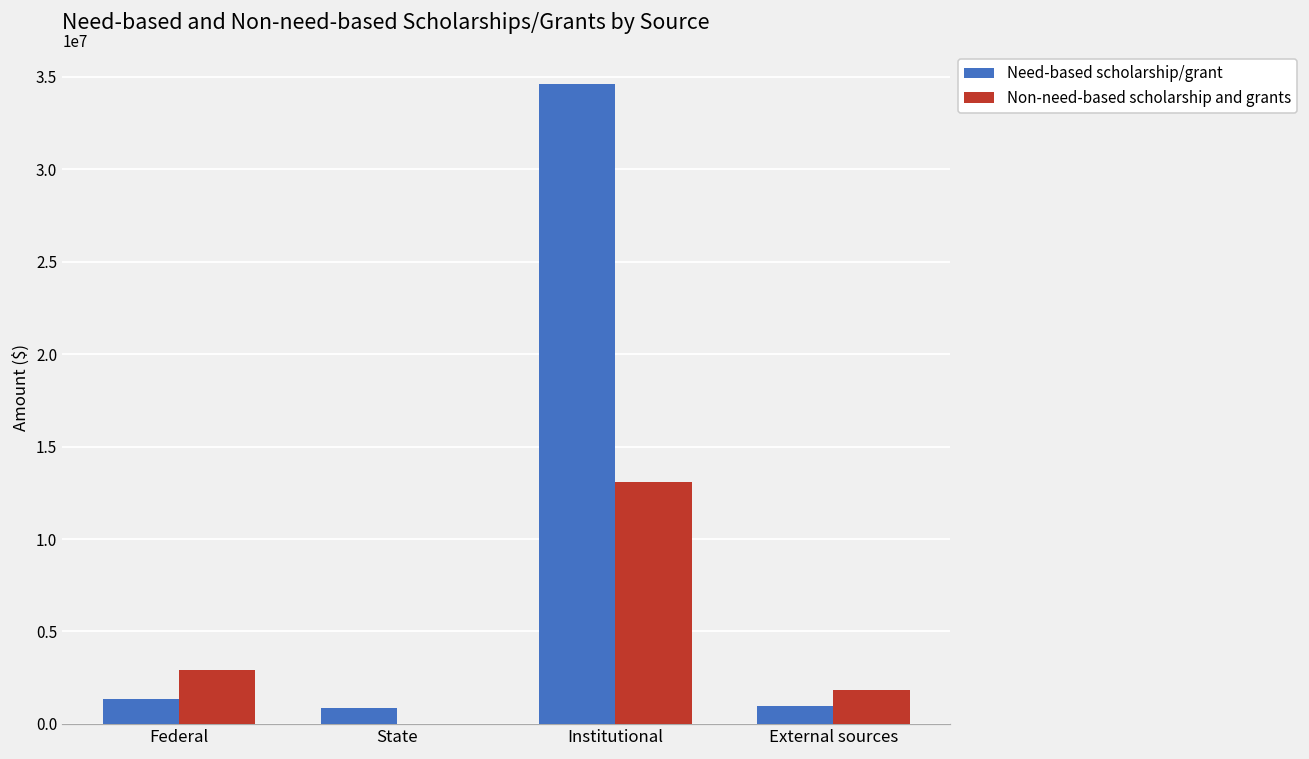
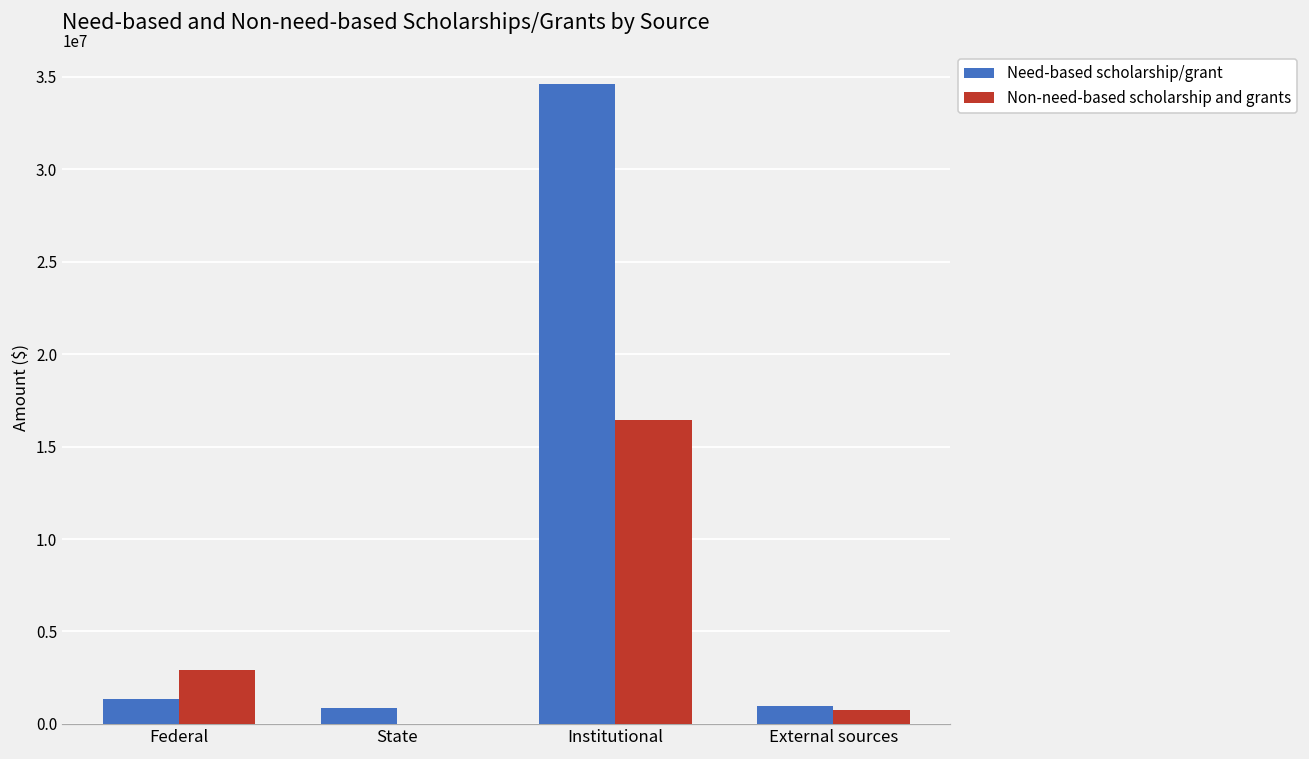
Non-need-based scholarship and grants, Institutional: 13100000 -> 16500000
Non-need-based scholarship and grants, External sources: 1800000 -> 700000
